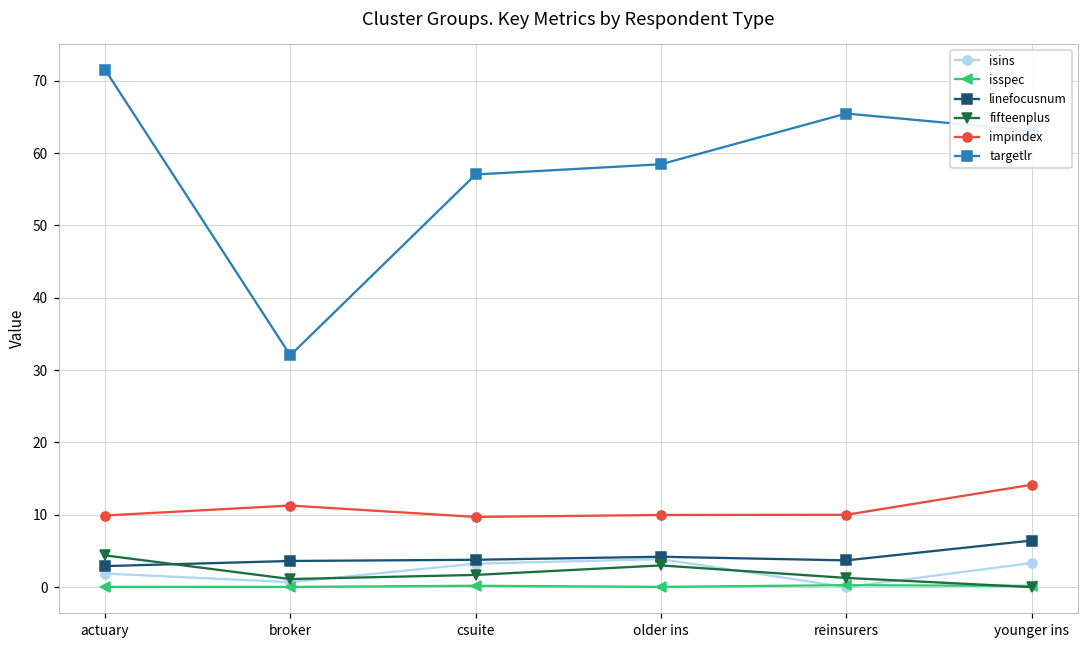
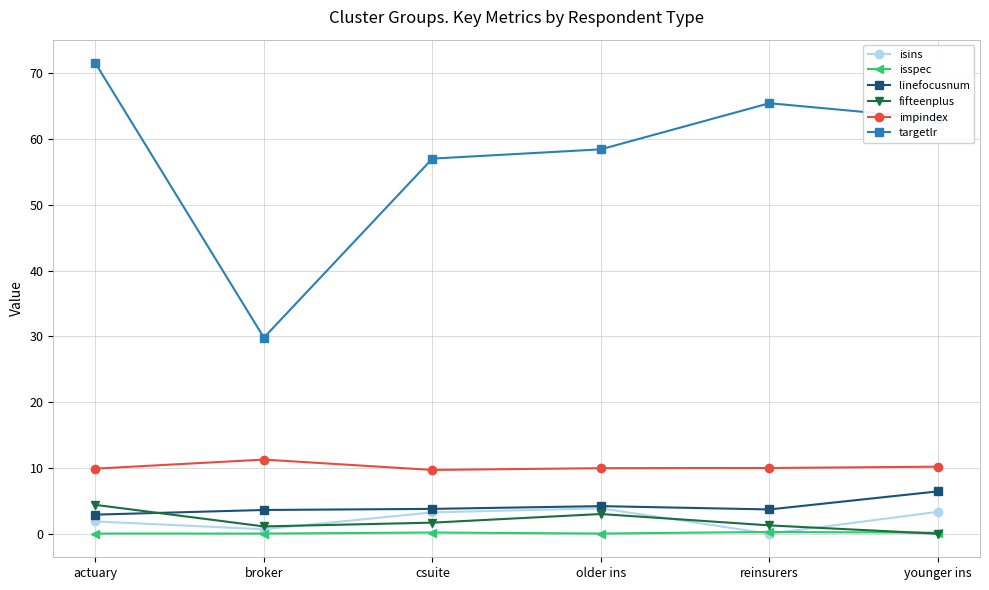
targetlr, broker: 32 -> 30
impindex, younger ins: 14 -> 10
